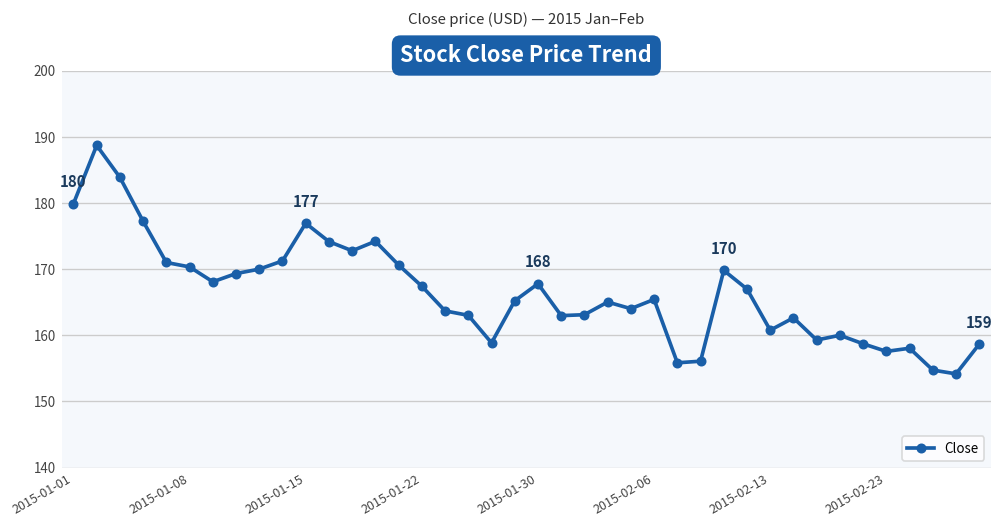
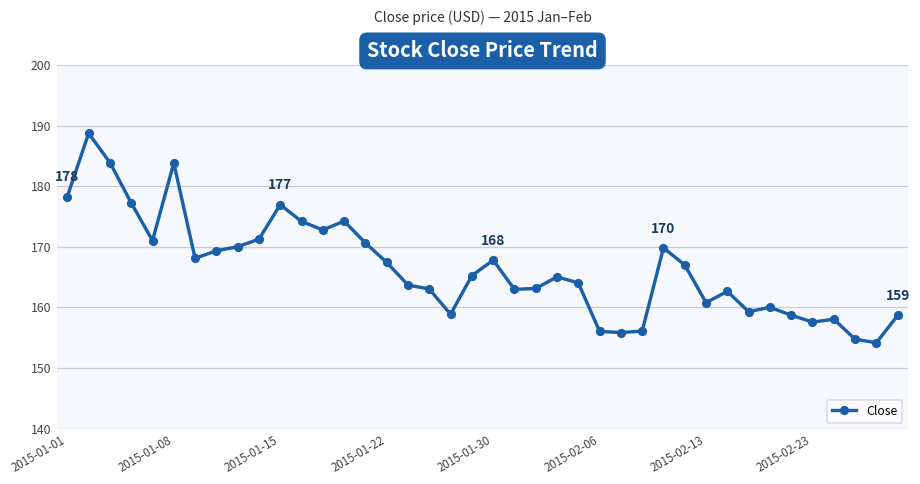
2015-01-01: 180 -> 178
2015-01-08: 170 -> 184
2015-02-06: 165 -> 156
